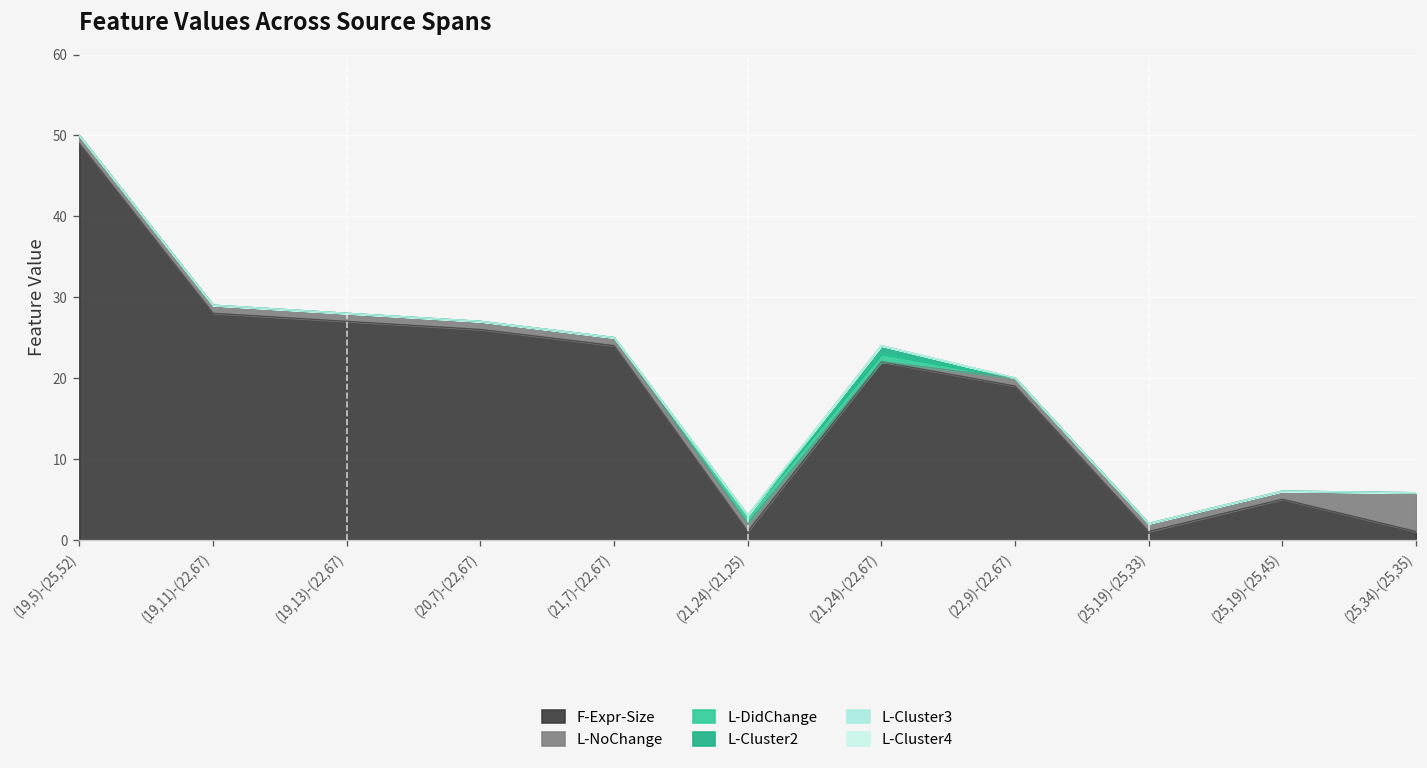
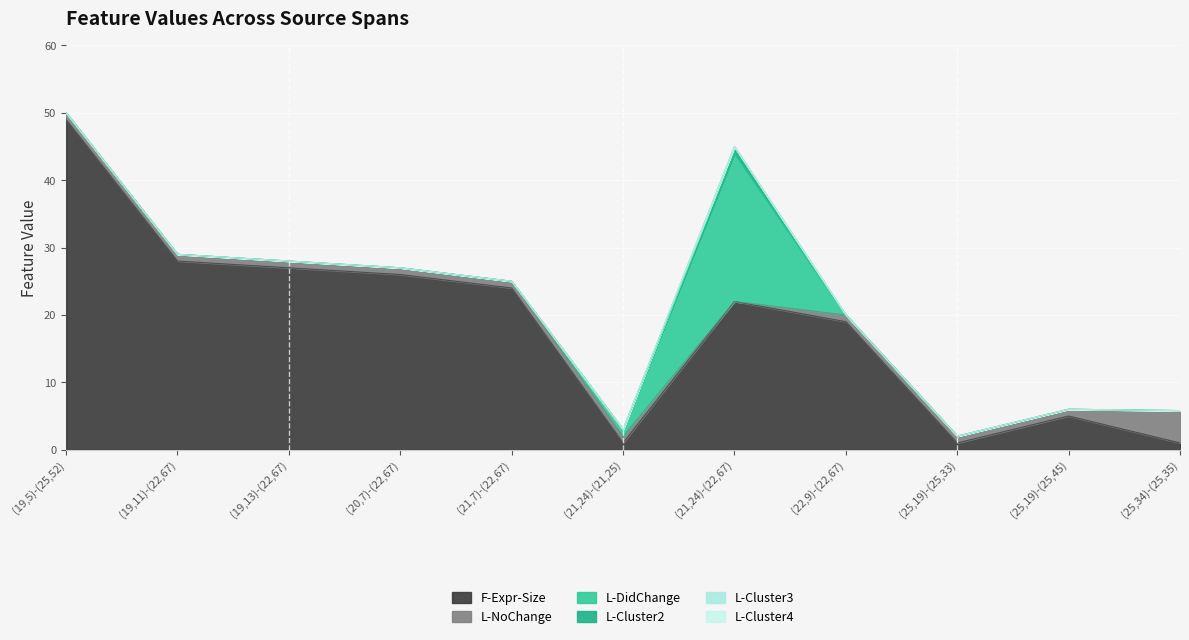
L-DidChange, (21,24)-(22,67): 1 -> 22
